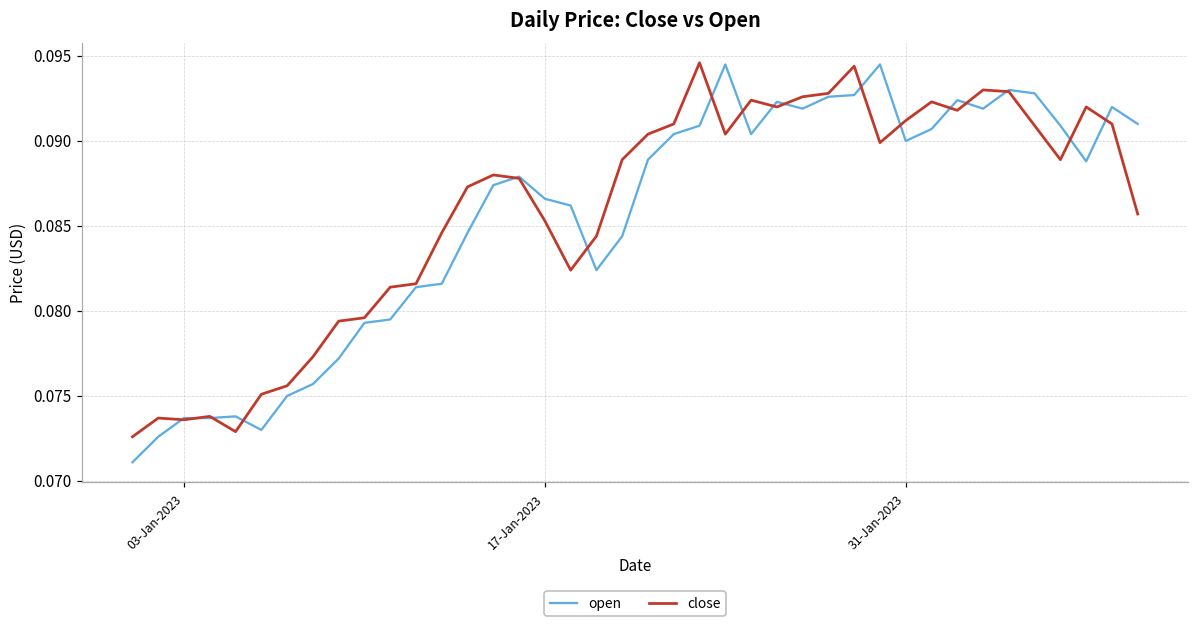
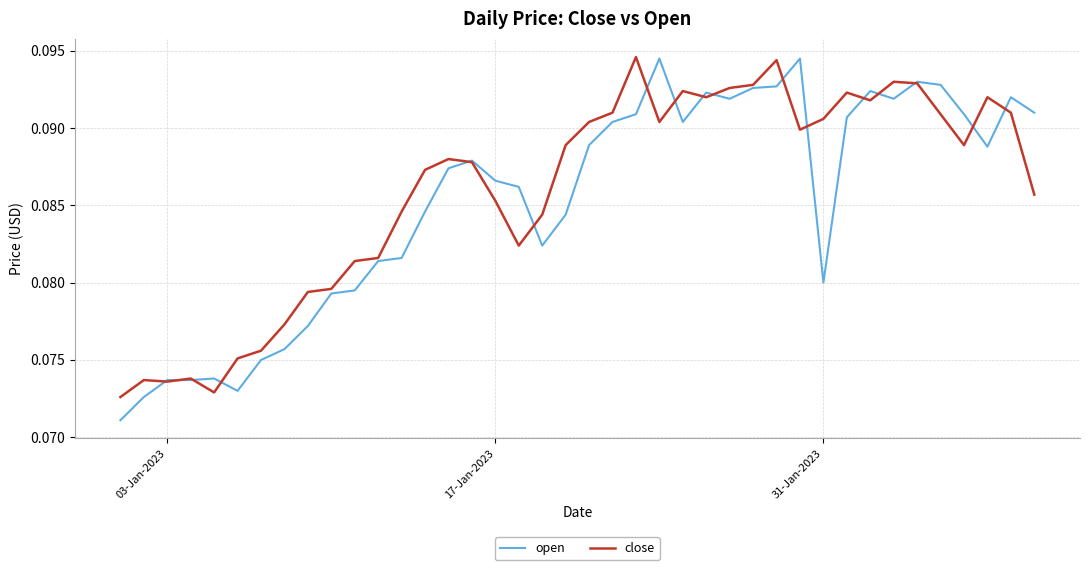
open, 31-Jan-2023: 0.09 -> 0.08
close, 31-Jan-2023: 0.0912 -> 0.0906
